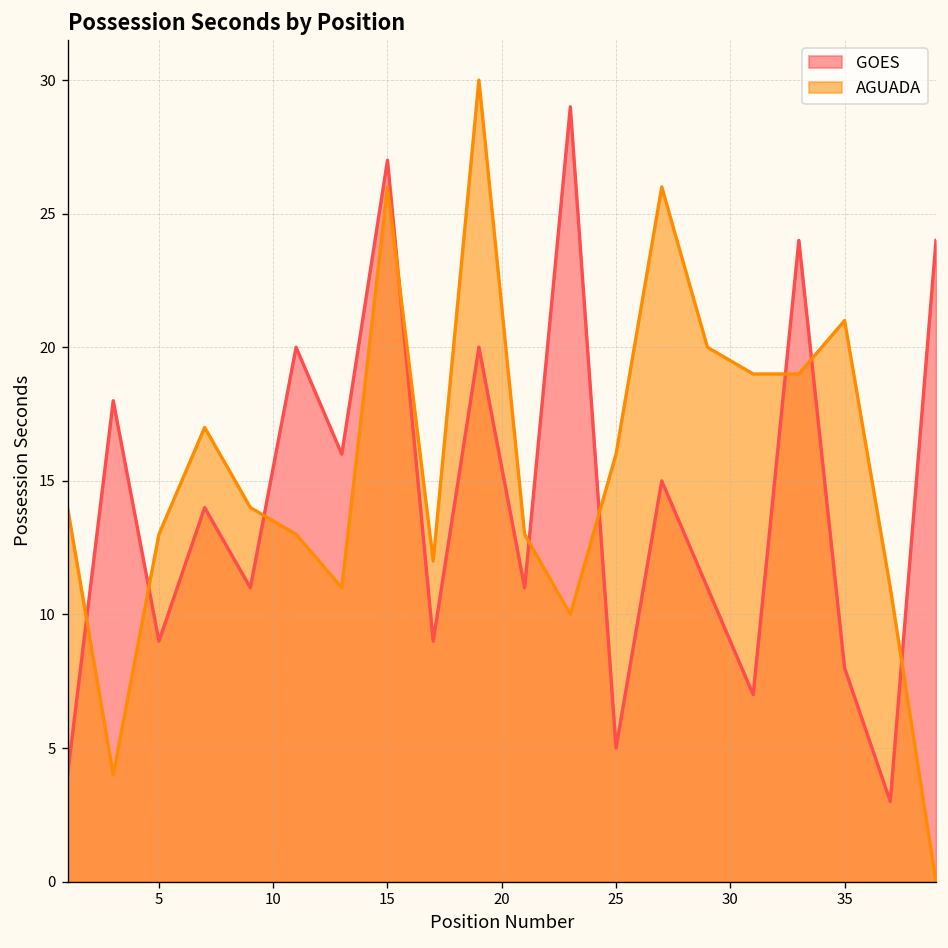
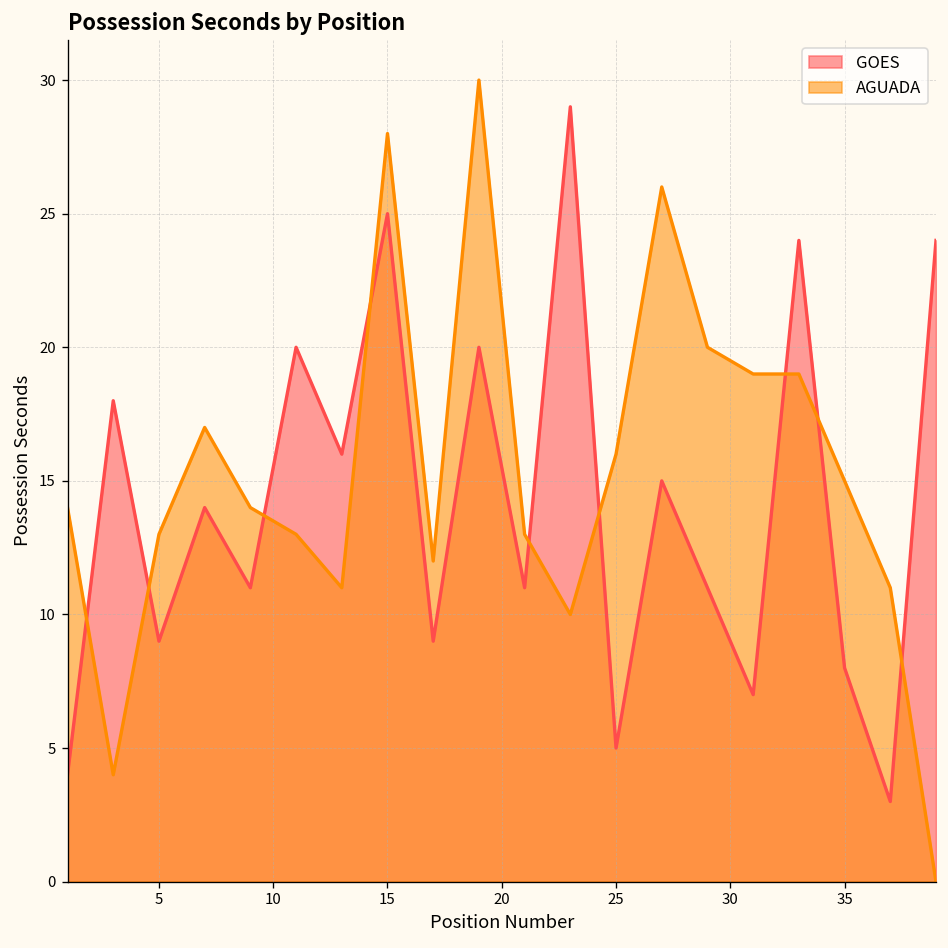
GOES, 15: 27 -> 25
AGUADA, 15: 26 -> 28
AGUADA, 35: 21 -> 15
